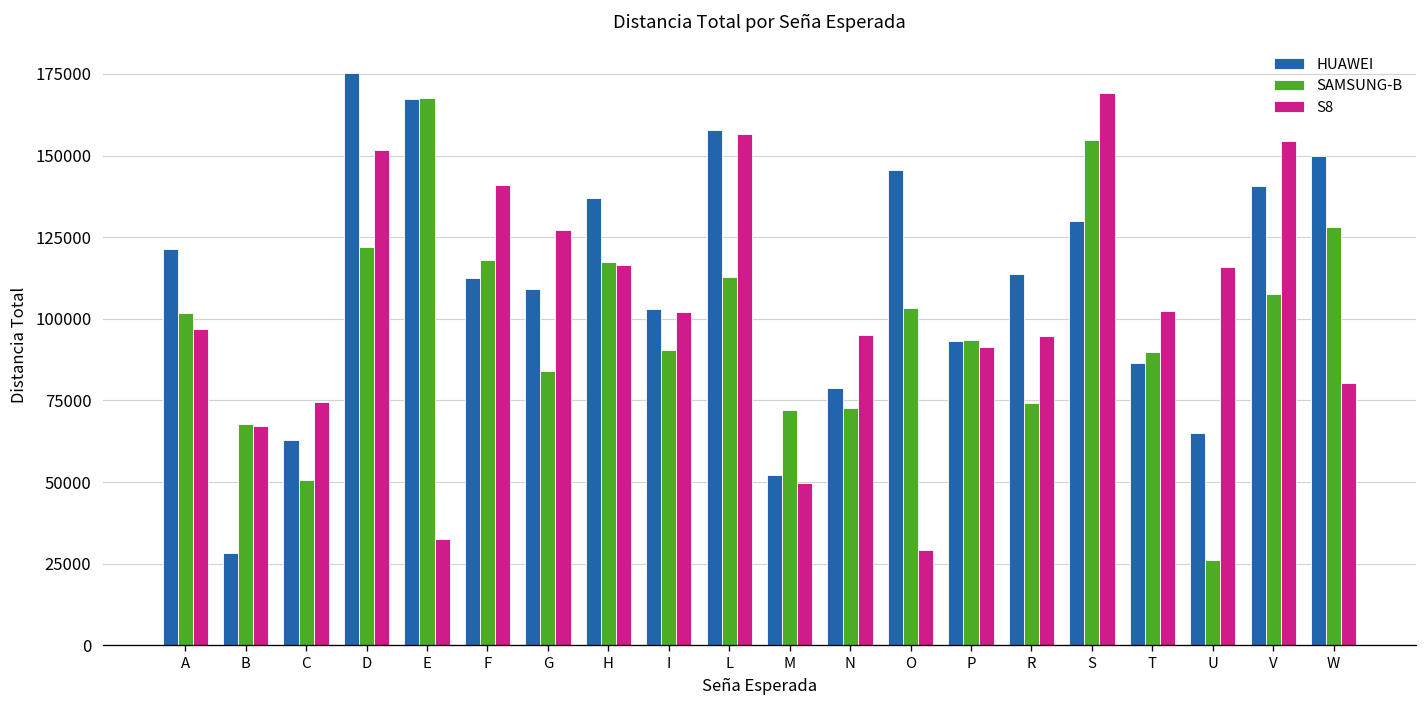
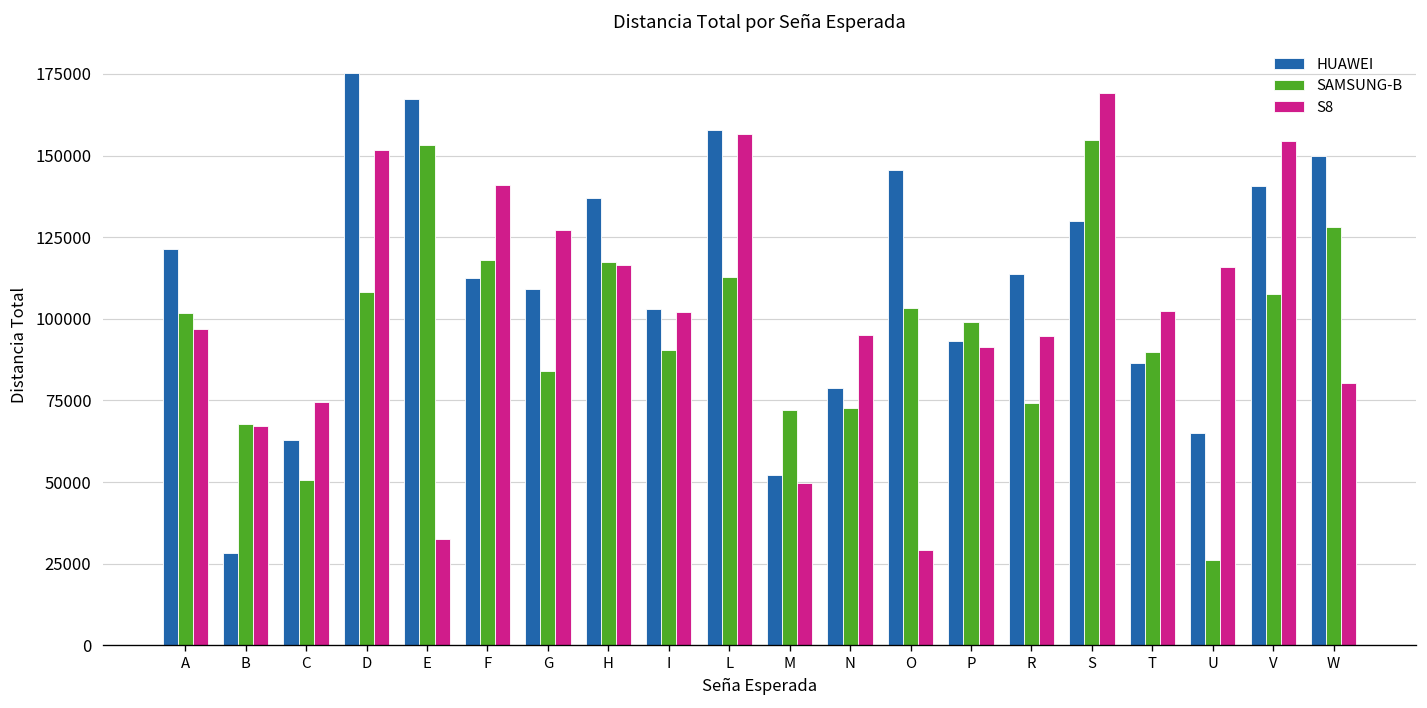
SAMSUNG-B, D: 122000 -> 108000
SAMSUNG-B, E: 168000 -> 153000
SAMSUNG-B, P: 93000 -> 99000
